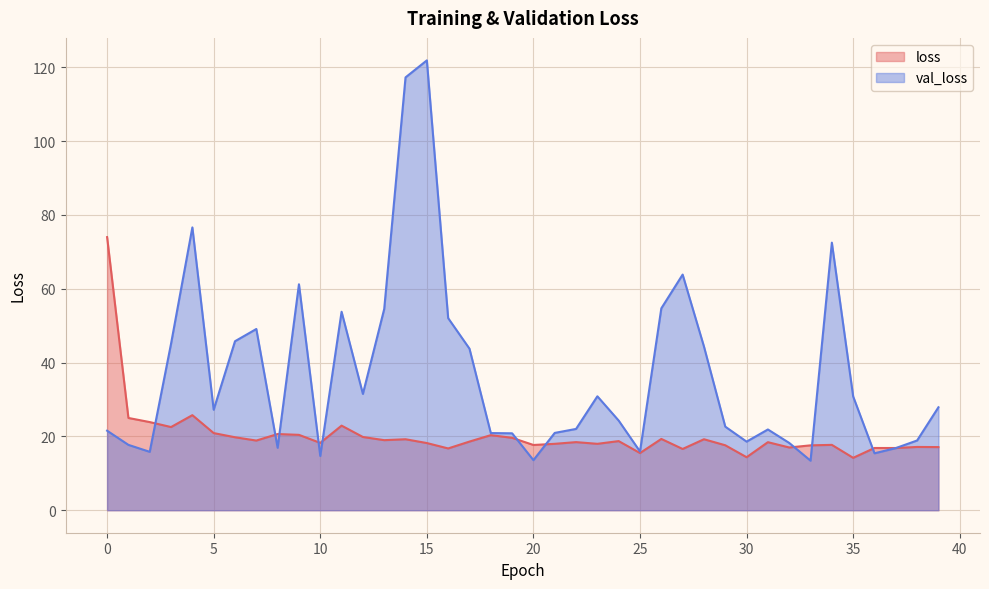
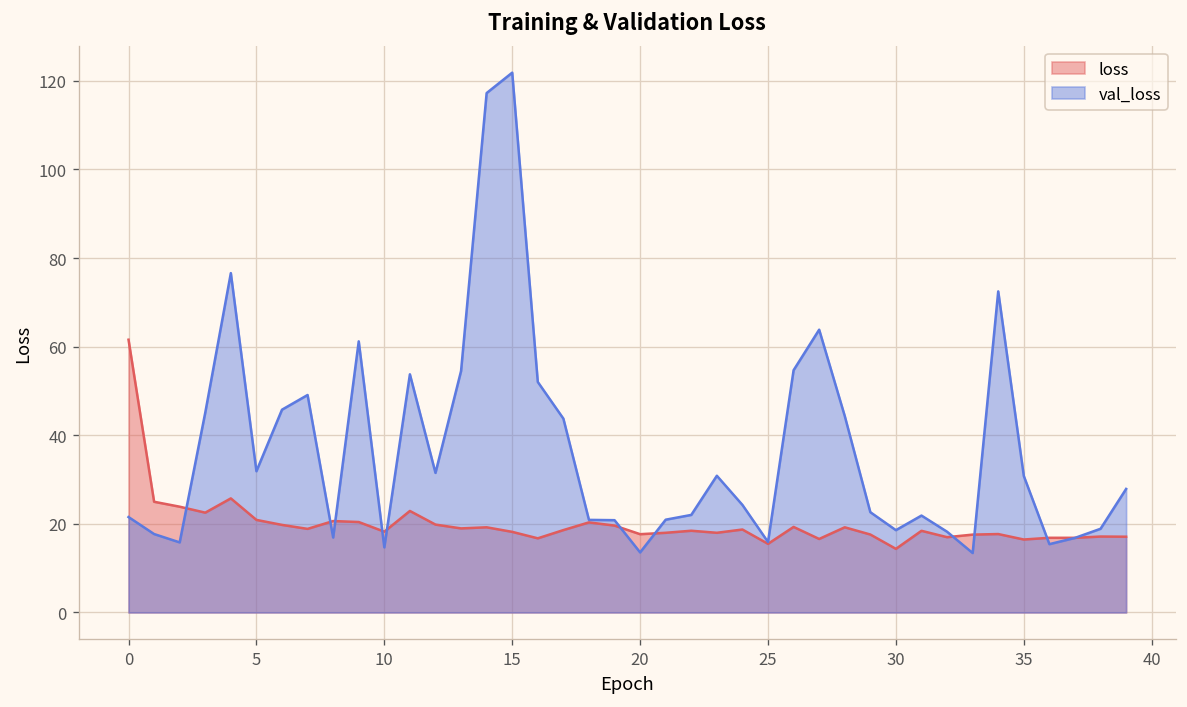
loss, 0: 74 -> 62
val_loss, 5: 27 -> 32
loss, 35: 14 -> 16
